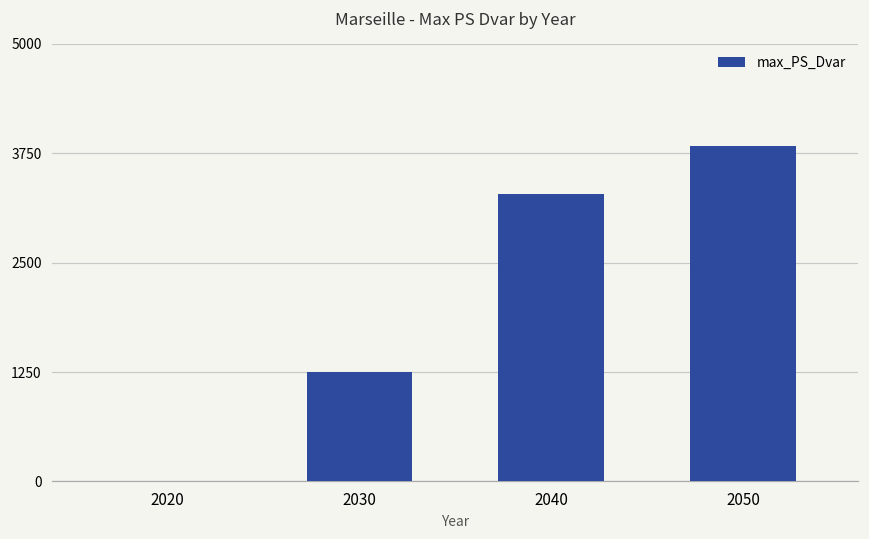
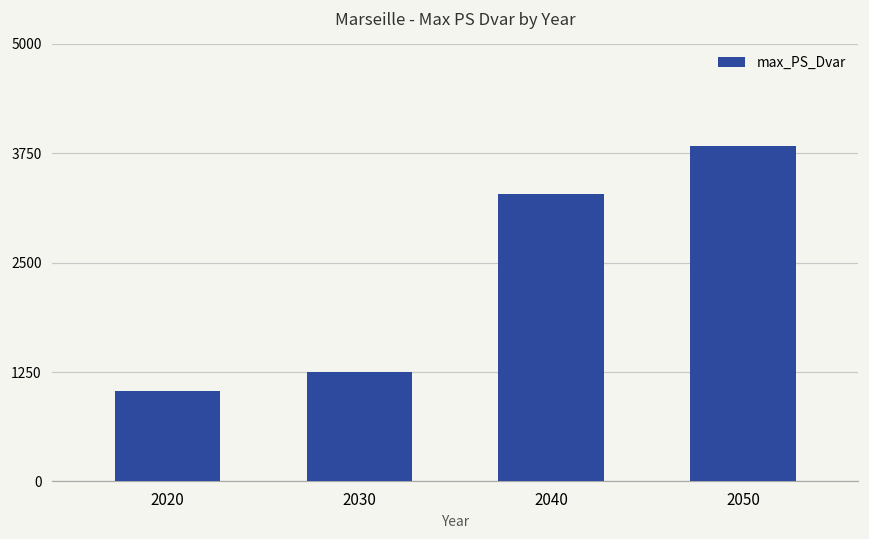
2020: 0 -> 1000
